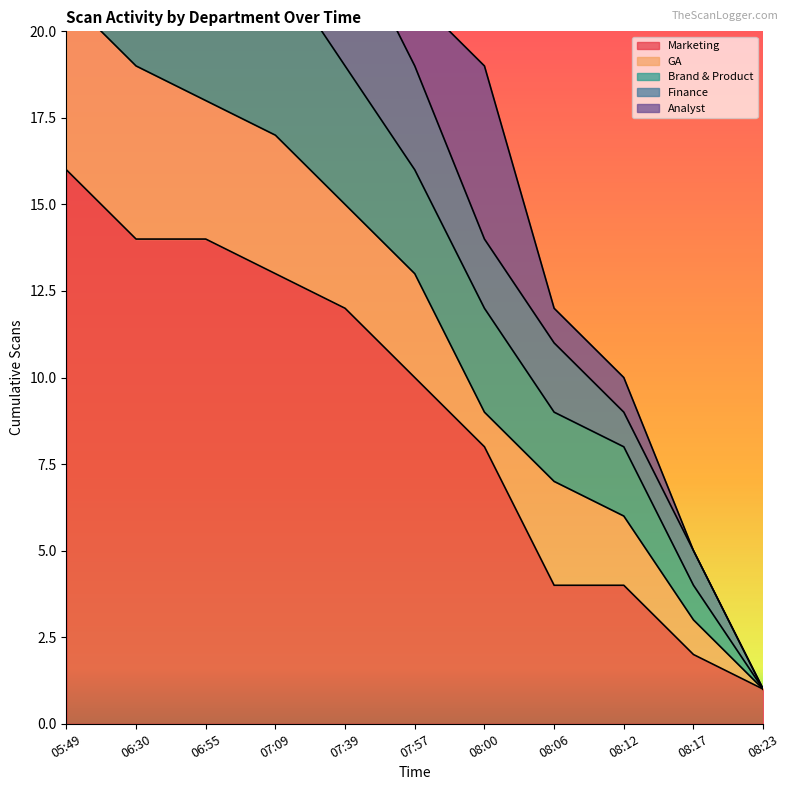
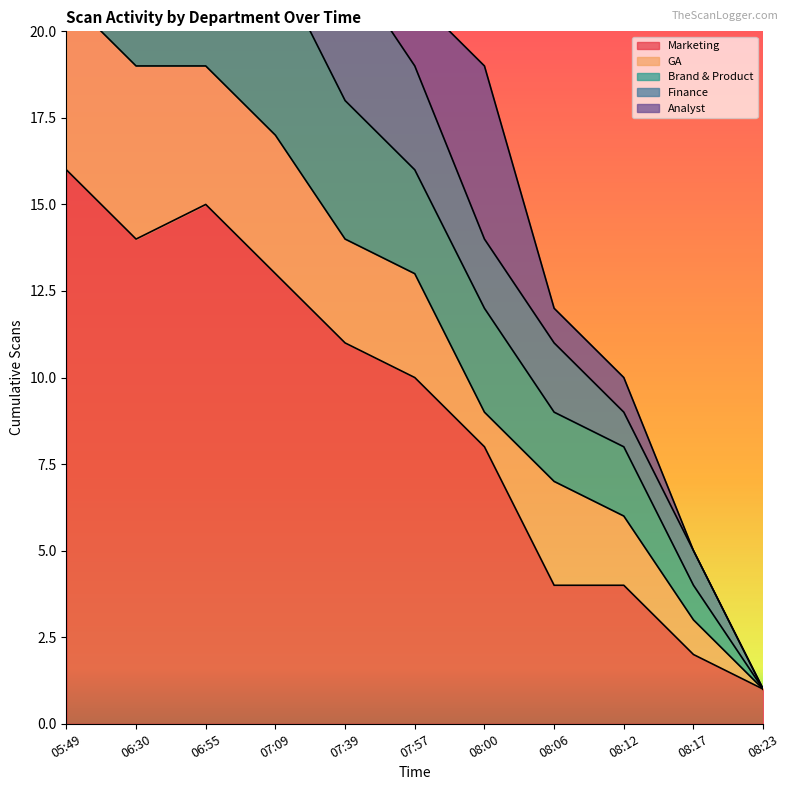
Marketing, 06:55: 14 -> 15
Marketing, 07:39: 12 -> 11
